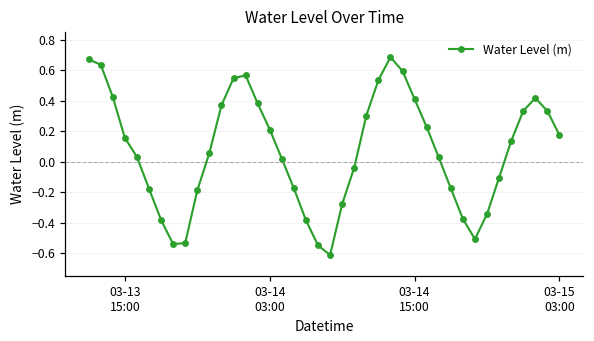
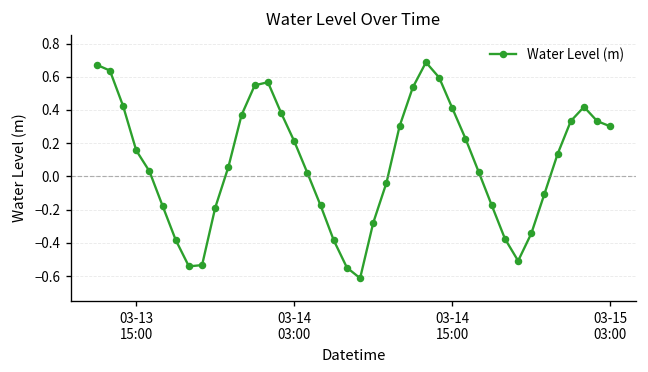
03-15 03:00: 0.17 -> 0.30
